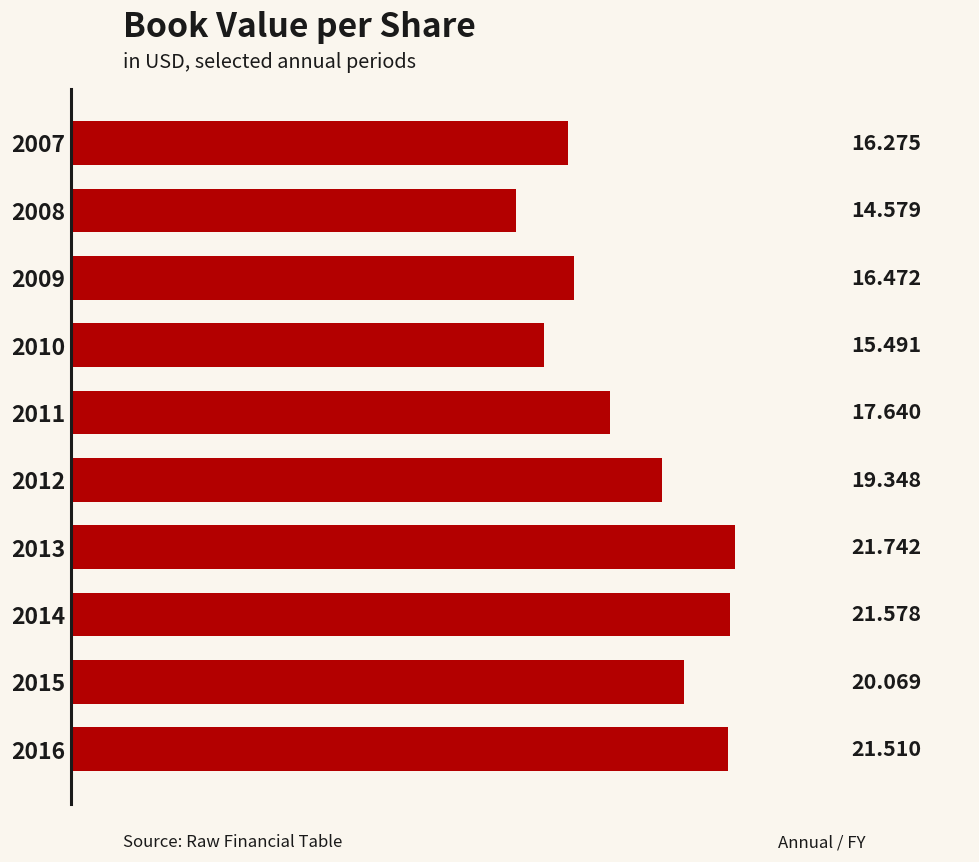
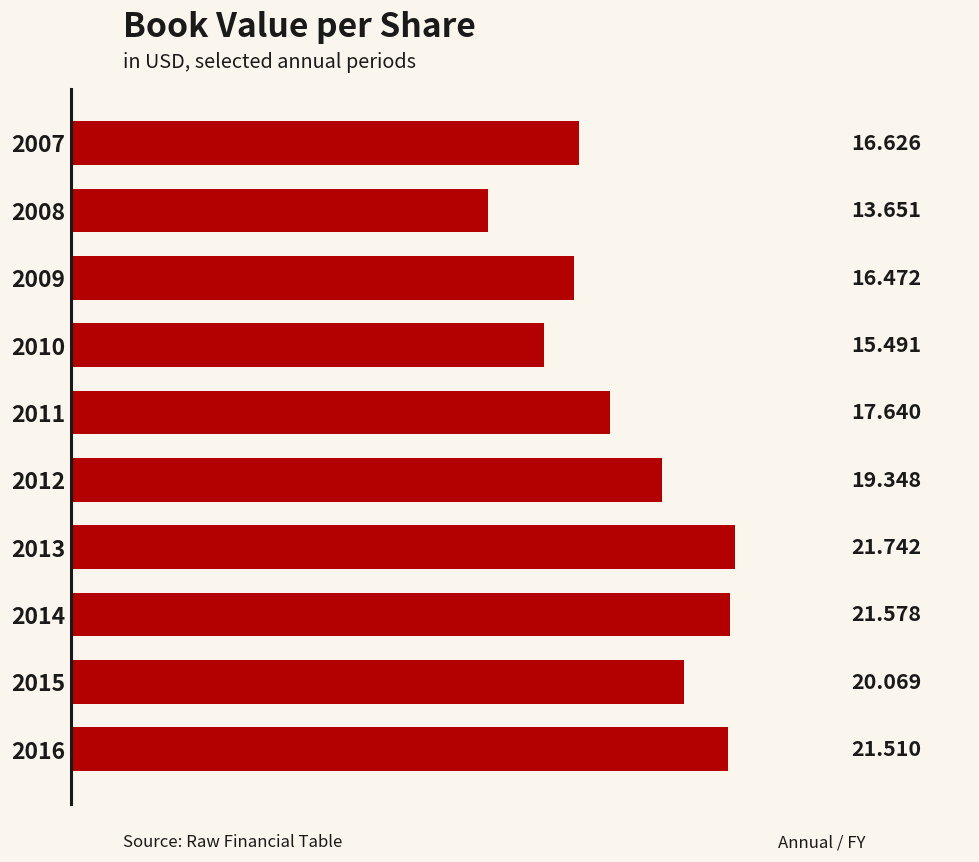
2007: 16.275 -> 16.626
2008: 14.579 -> 13.651
